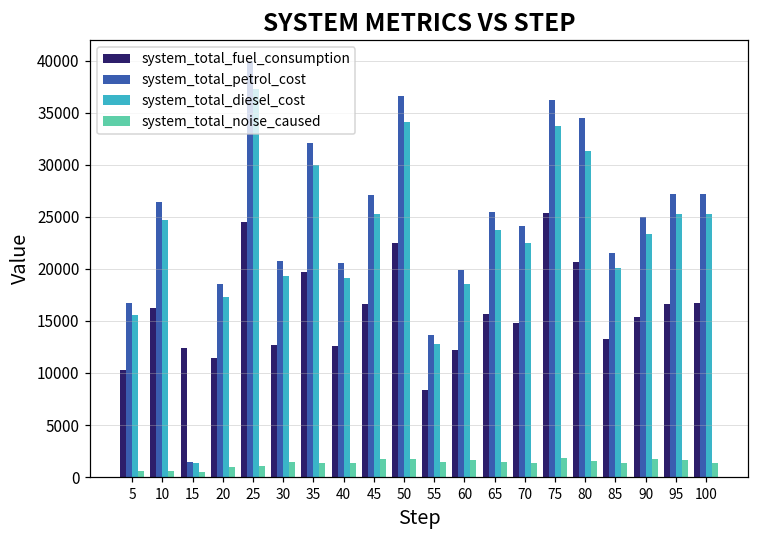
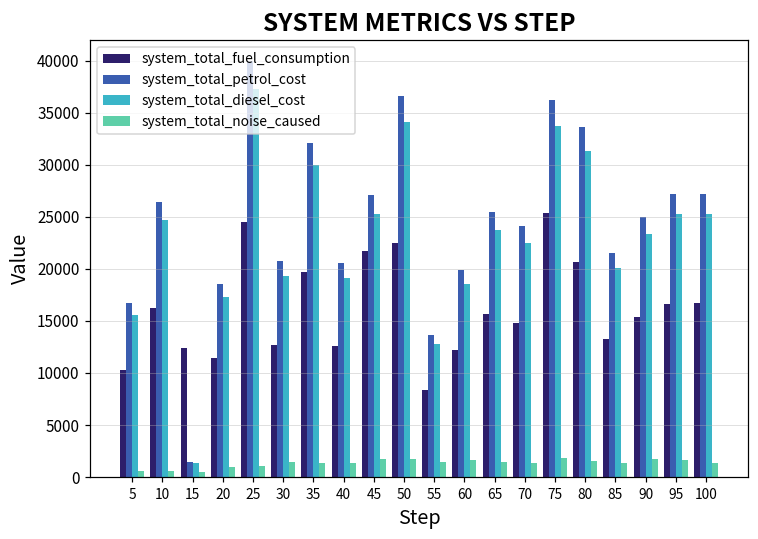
system_total_fuel_consumption, 45: 17000 -> 22000
system_total_petrol_cost, 80: 35000 -> 34000
